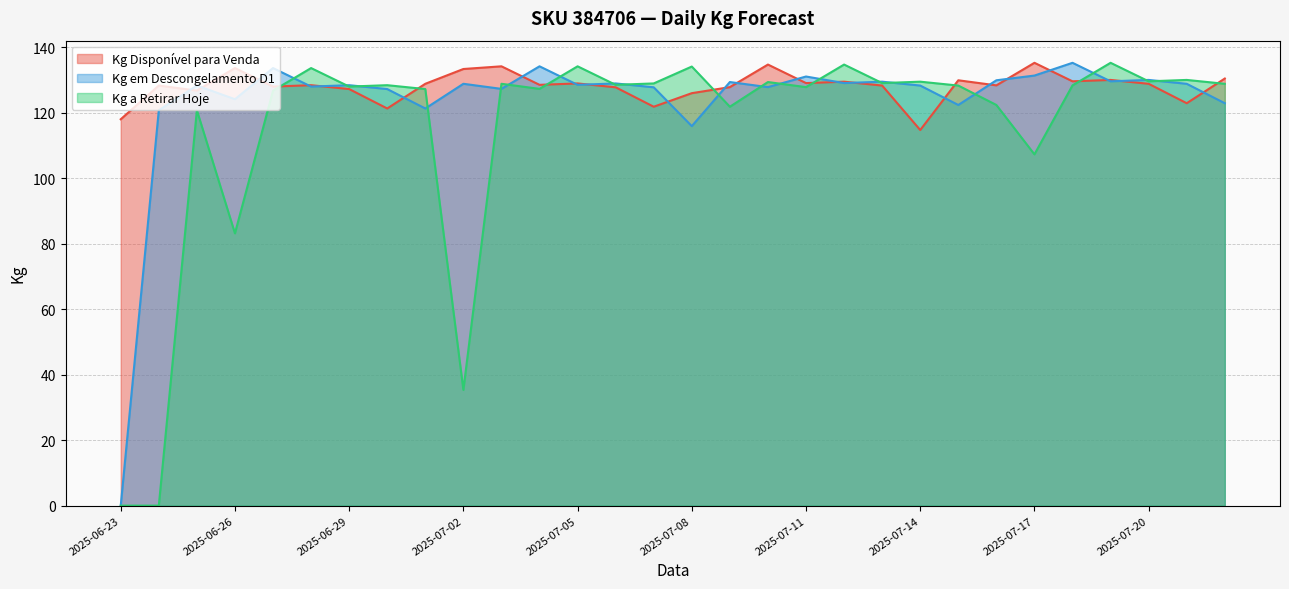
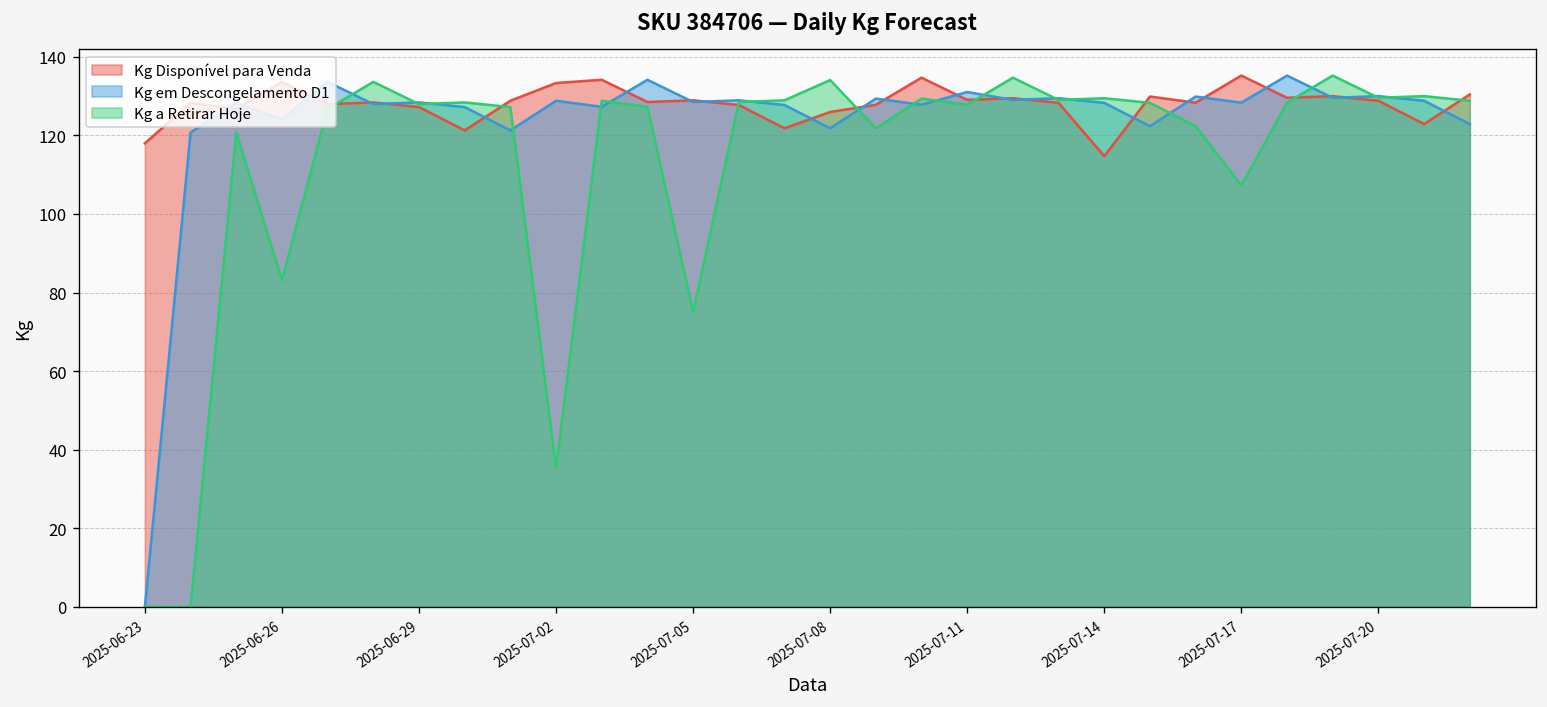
Kg a Retirar Hoje, 2025-07-05: 134 -> 75
Kg em Descongelamento D1, 2025-07-08: 116 -> 122
Kg em Descongelamento D1, 2025-07-17: 131 -> 128
